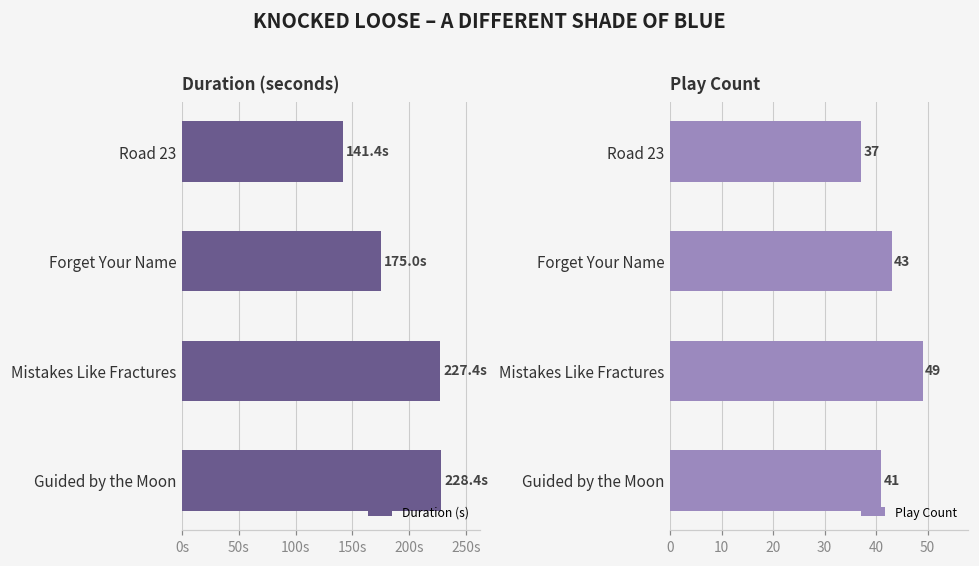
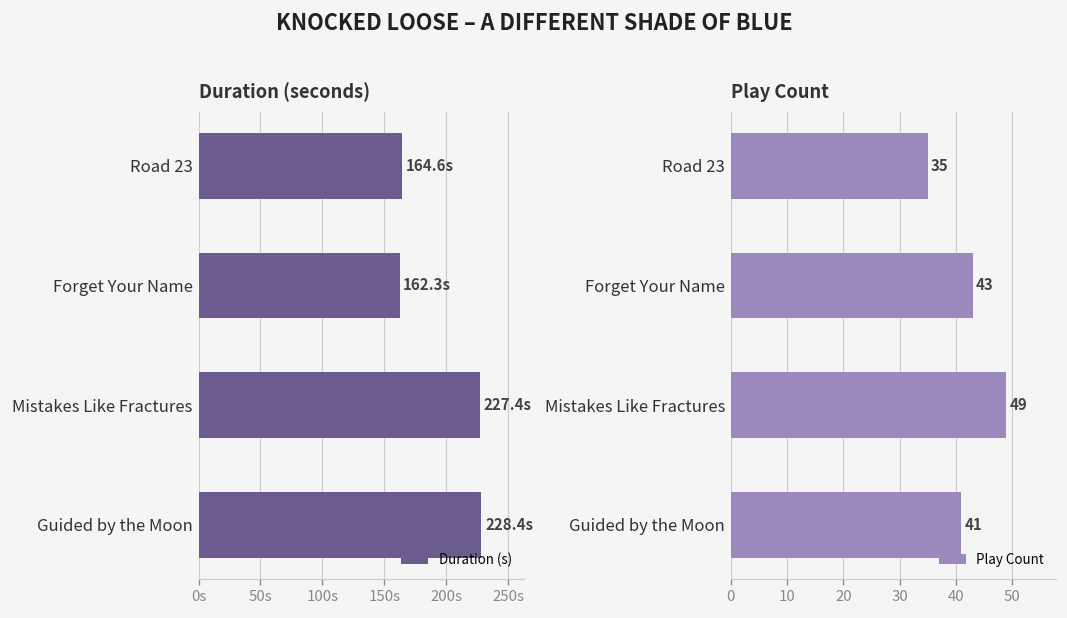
Duration (seconds), Road 23: 141.4s -> 164.6s
Duration (seconds), Forget Your Name: 175.0s -> 162.3s
Play Count, Road 23: 37 -> 35
